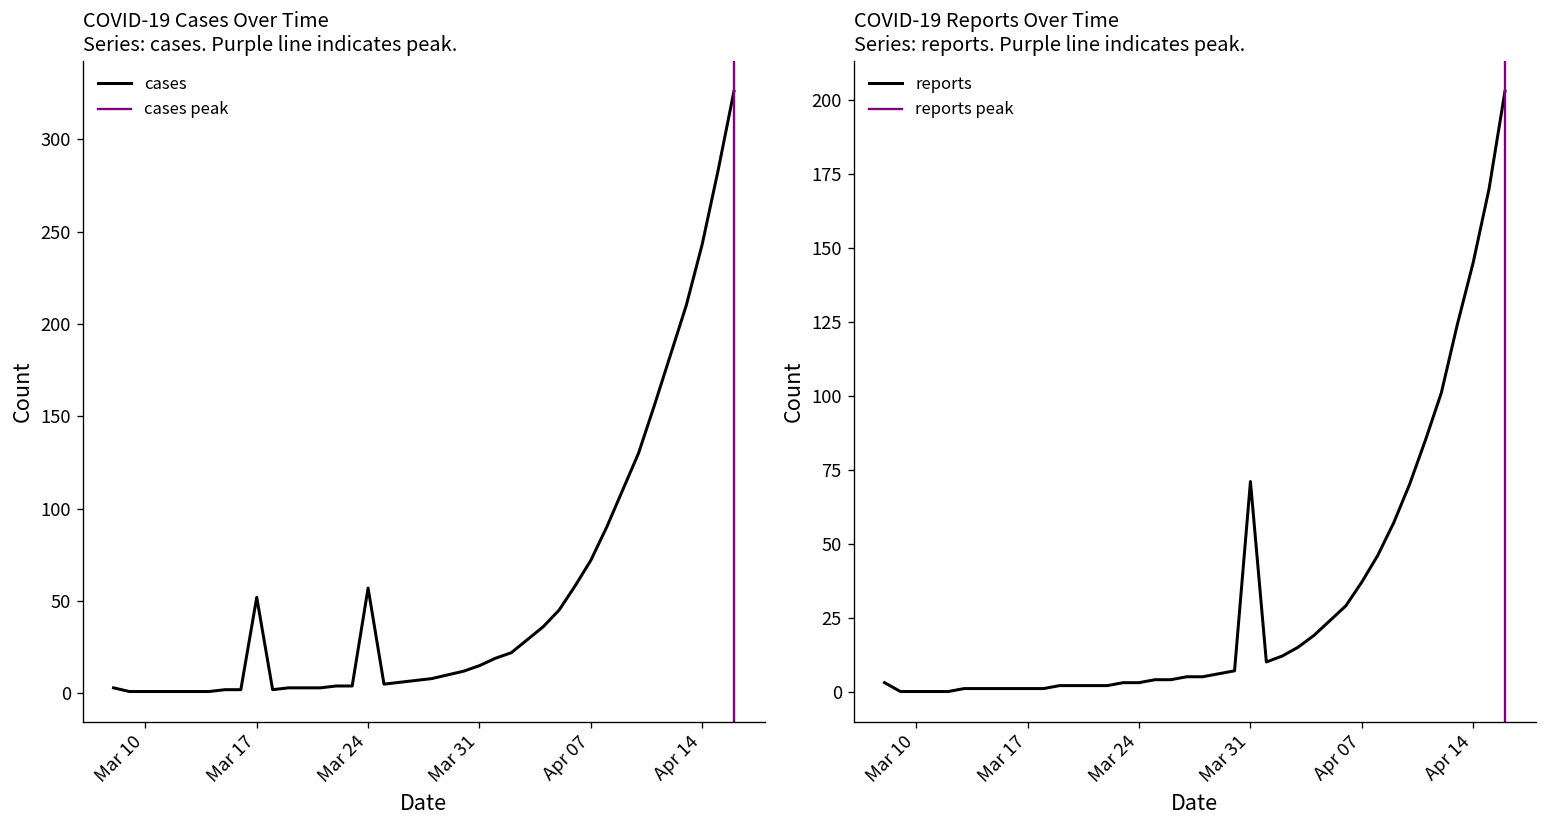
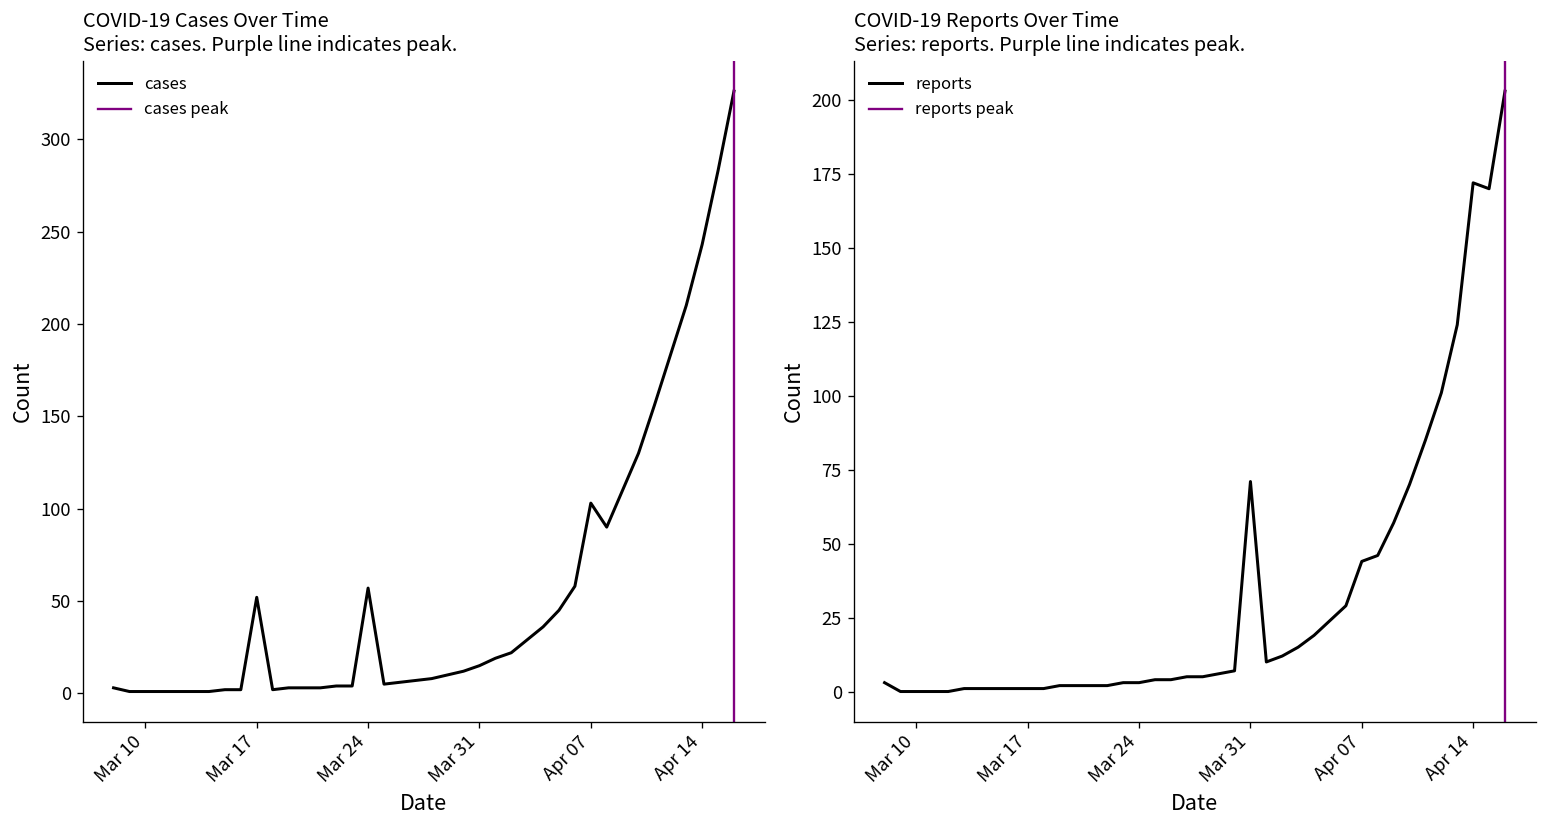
COVID-19 Cases Over Time Series: cases. Purple line indicates peak., Apr 07: 72 -> 103
COVID-19 Reports Over Time Series: reports. Purple line indicates peak., Apr 07: 37 -> 44
COVID-19 Reports Over Time Series: reports. Purple line indicates peak., Apr 14: 145 -> 172
